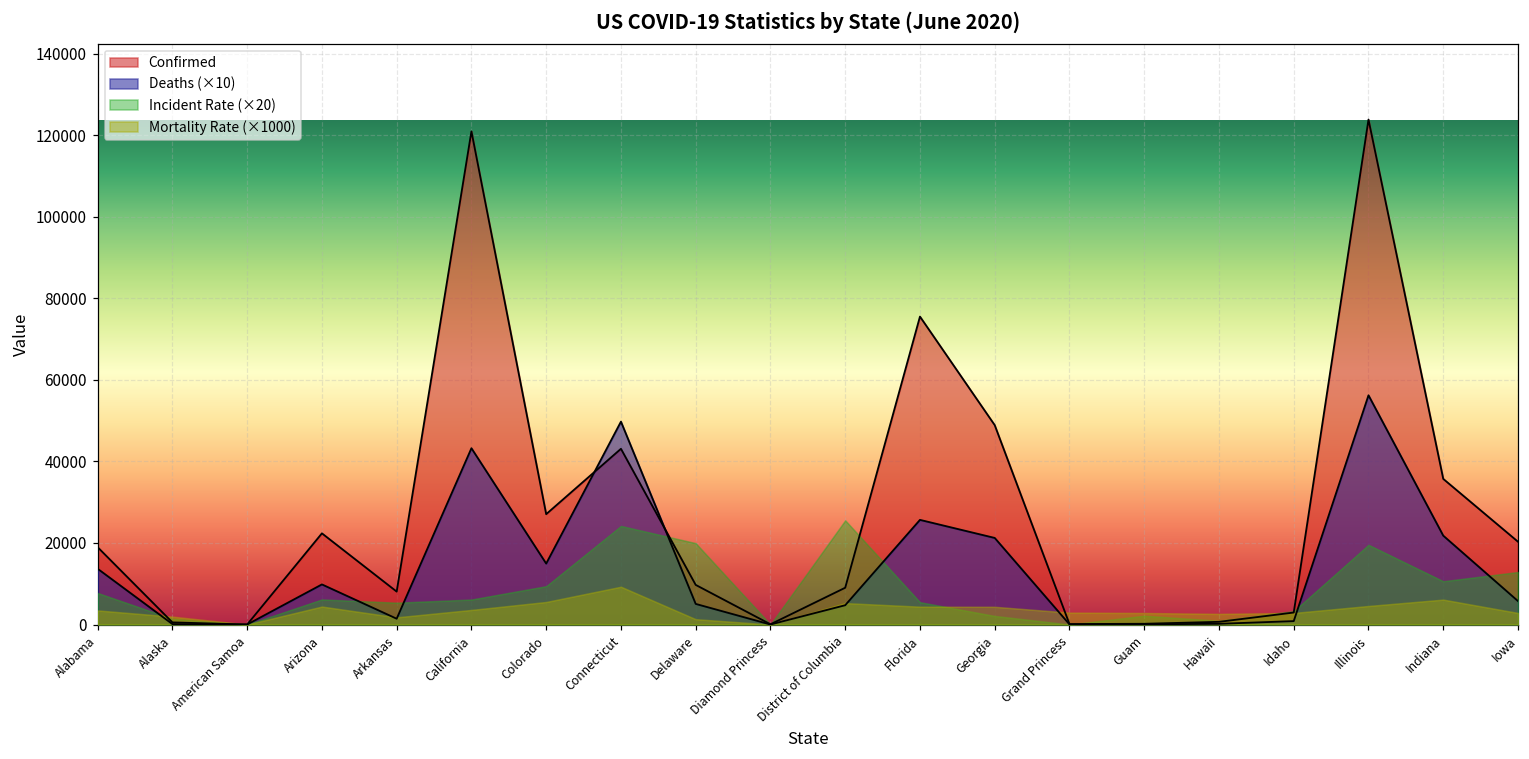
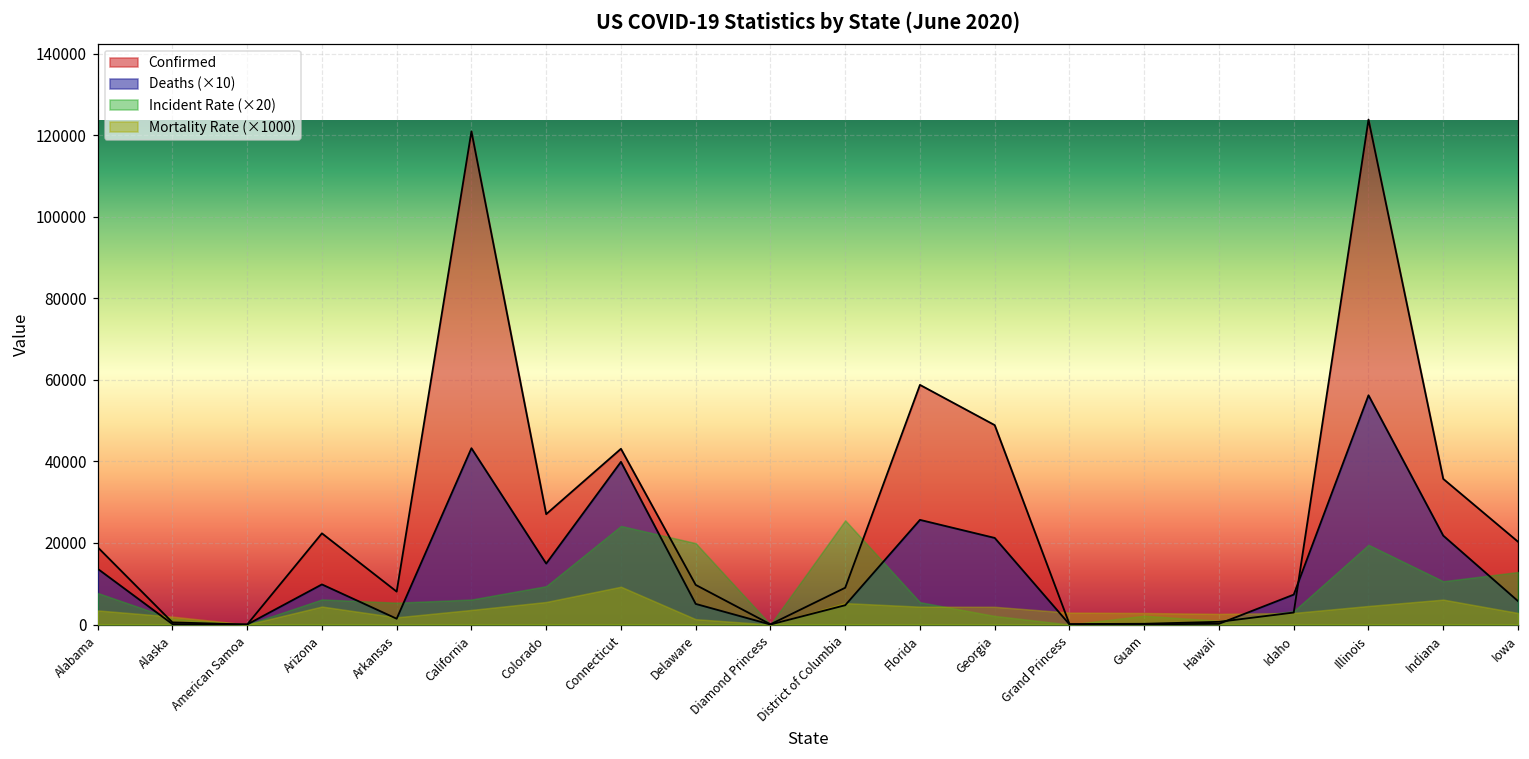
Deaths (×10), Connecticut: 50000 -> 40000
Confirmed, Florida: 76000 -> 59000
Deaths (×10), Idaho: 1000 -> 7000
